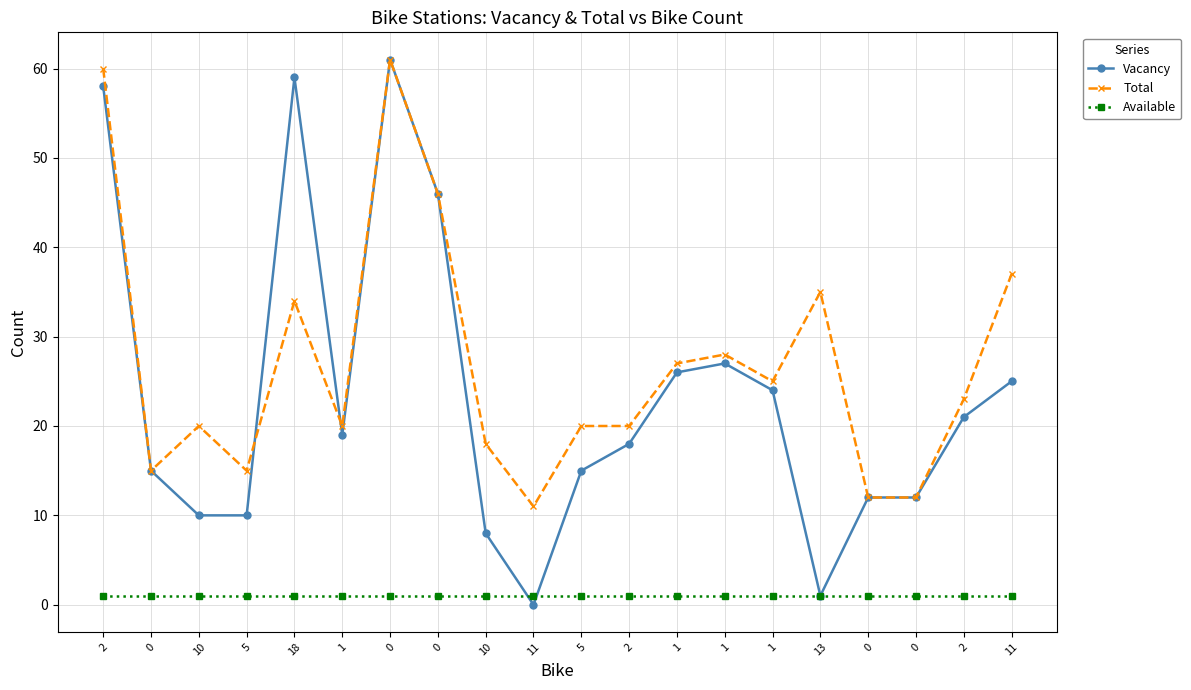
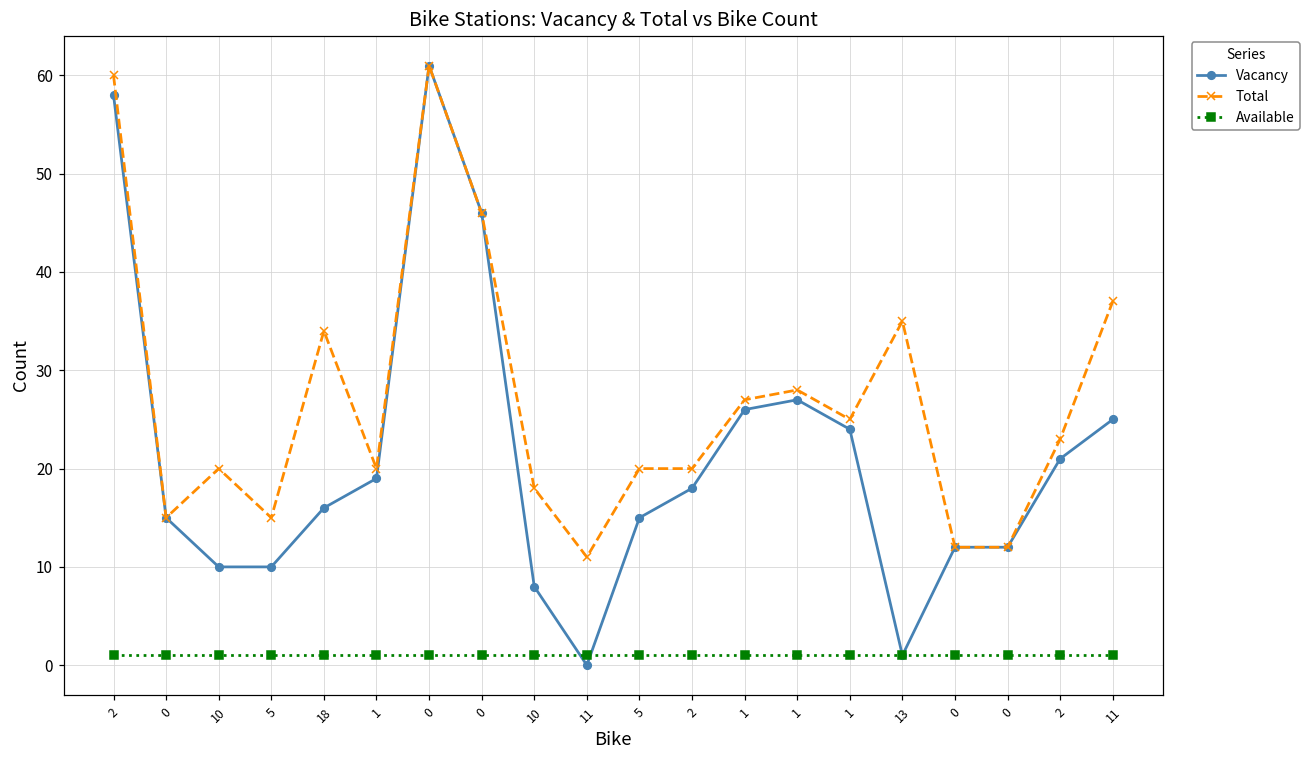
Vacancy, 18: 59 -> 16
